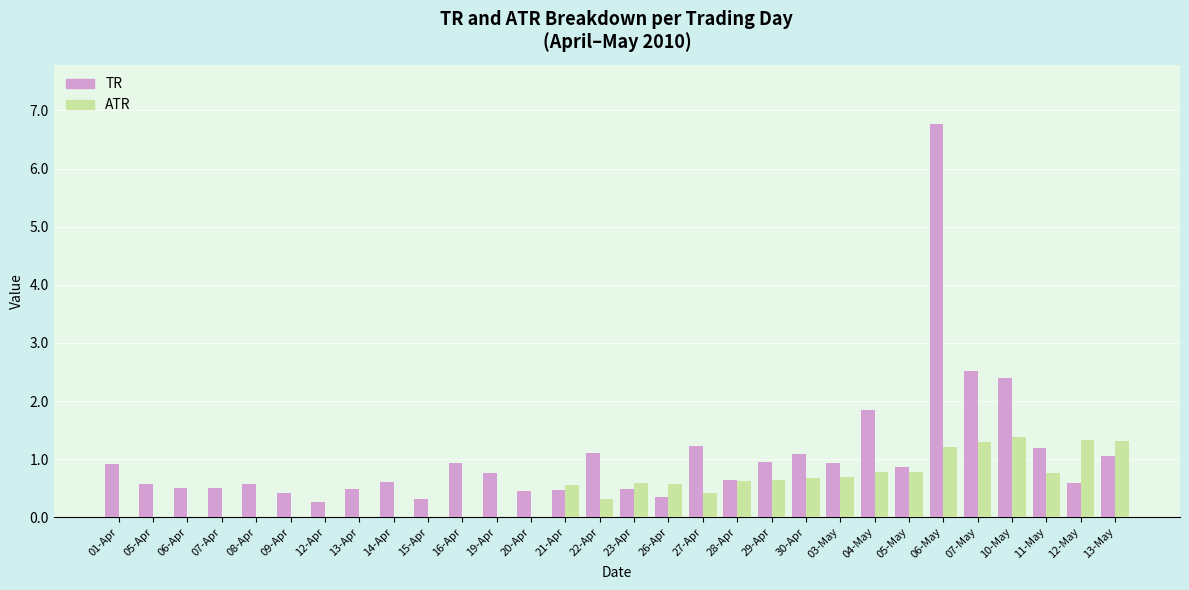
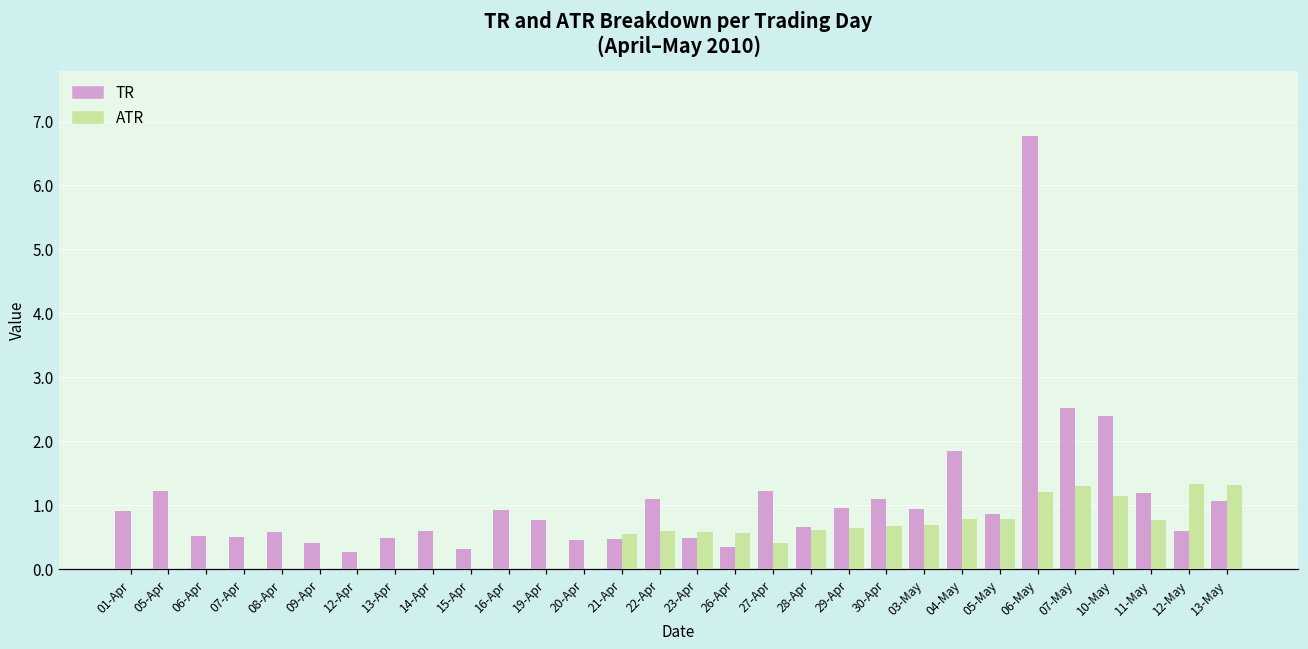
TR, 05-Apr: 0.6 -> 1.2
ATR, 22-Apr: 0.3 -> 0.6
ATR, 10-May: 1.4 -> 1.1
